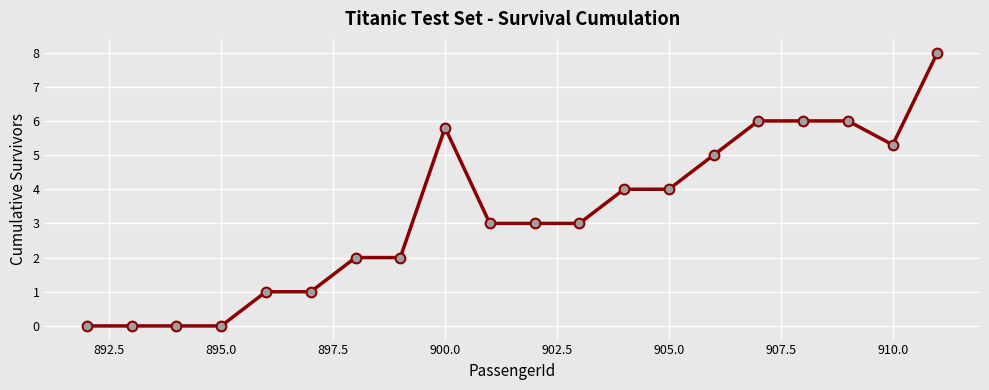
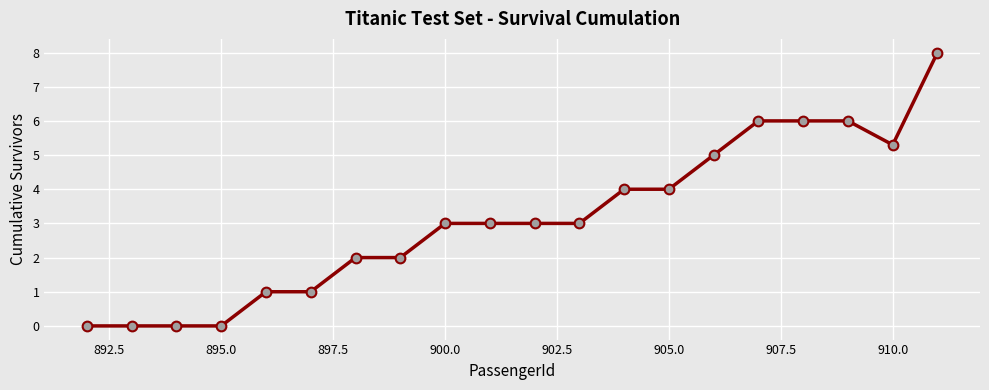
900.0: 5.8 -> 3.0
